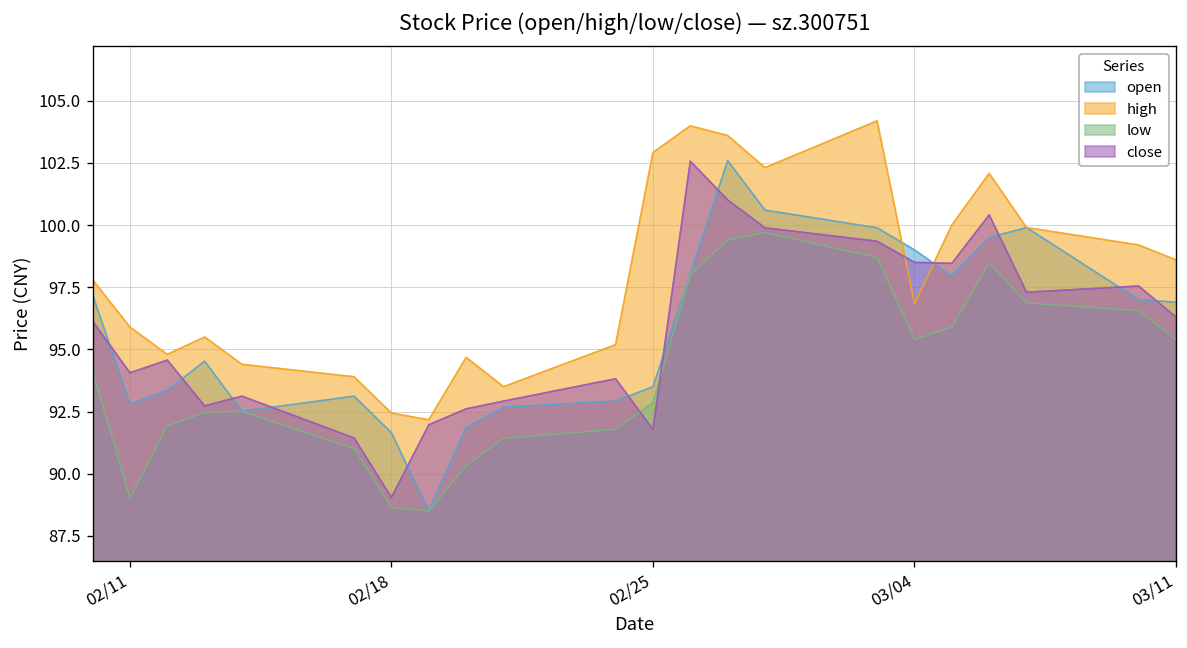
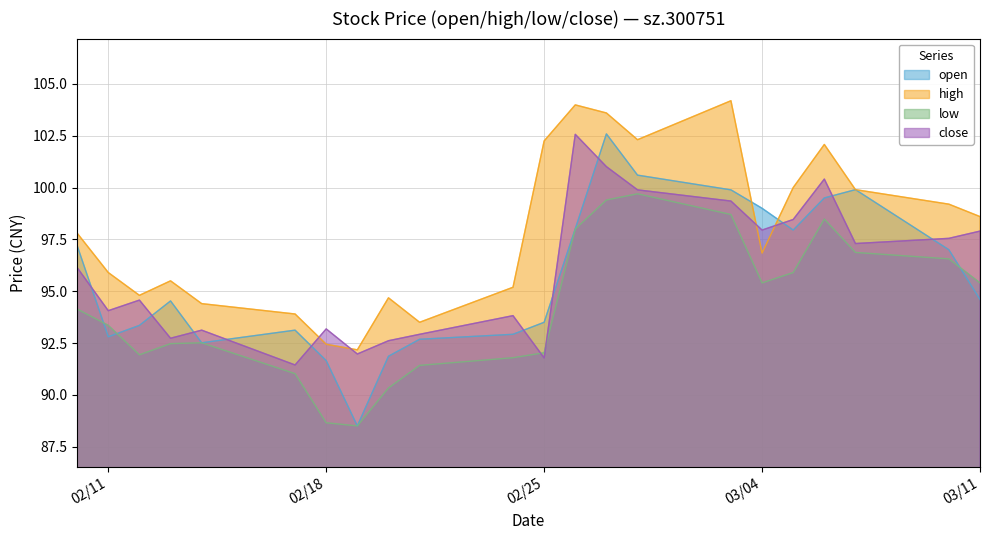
low, 02/11: 89.0 -> 93.4
close, 02/18: 89.1 -> 93.2
high, 02/25: 102.9 -> 102.3
low, 02/25: 92.9 -> 92.0
close, 03/04: 98.5 -> 98.0
open, 03/11: 96.9 -> 94.6
close, 03/11: 96.3 -> 97.9
